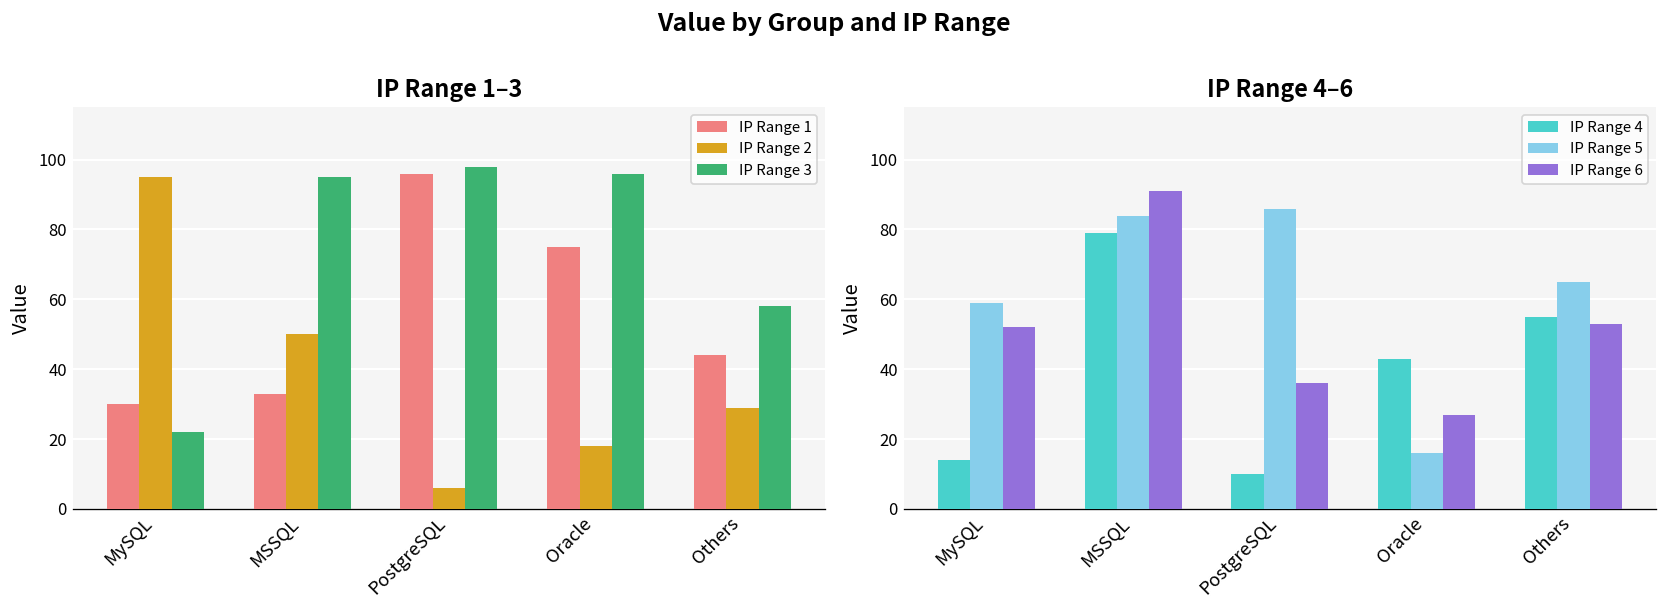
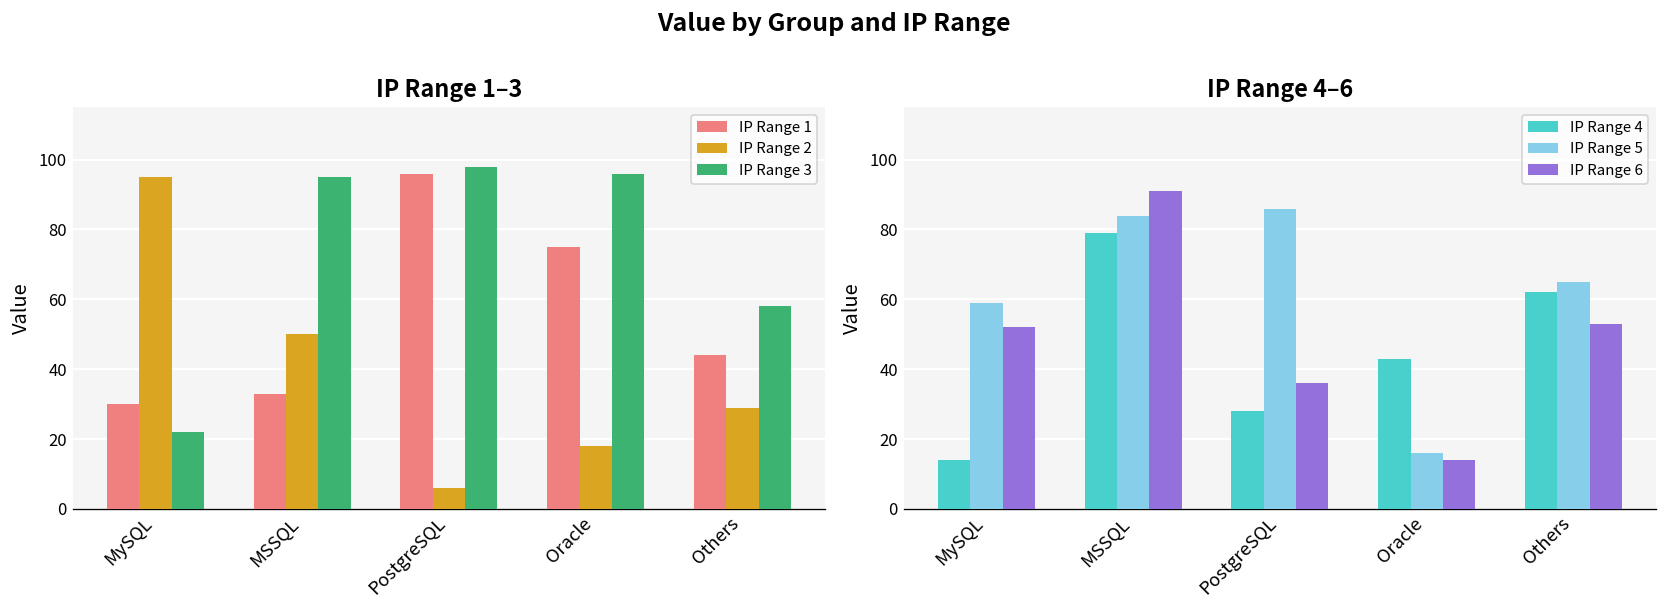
IP Range 4–6, IP Range 4, PostgreSQL: 10 -> 28
IP Range 4–6, IP Range 6, Oracle: 27 -> 14
IP Range 4–6, IP Range 4, Others: 55 -> 62
